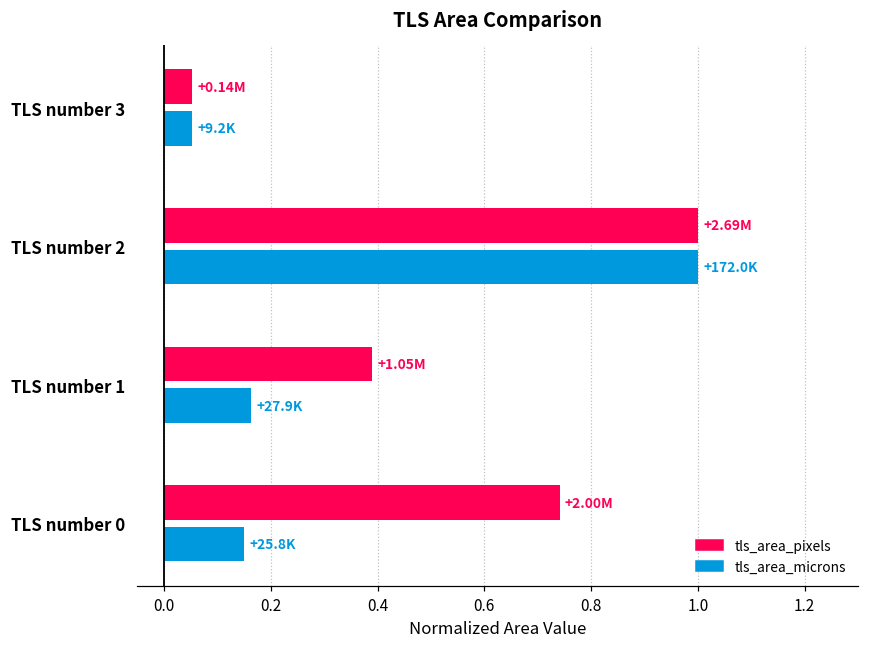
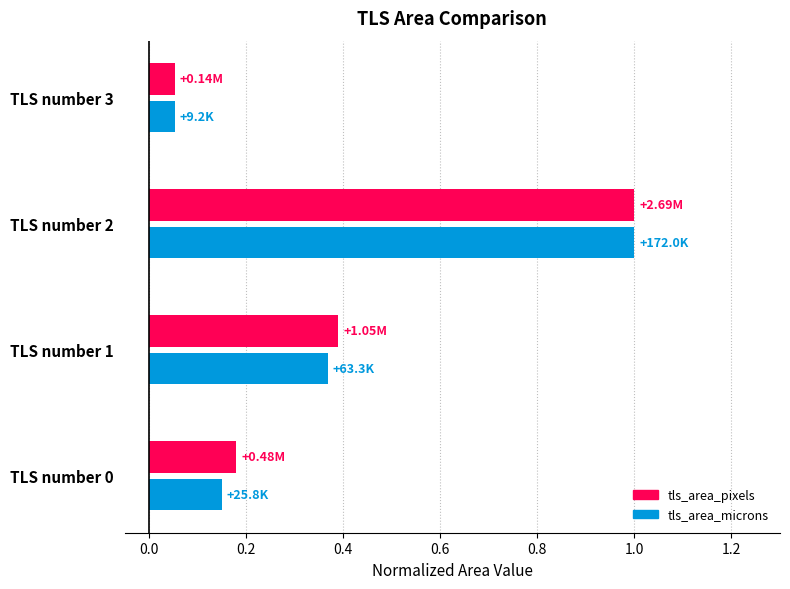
tls_area_microns, TLS number 1: +27.9K -> +63.3K
tls_area_pixels, TLS number 0: +2.00M -> +0.48M
